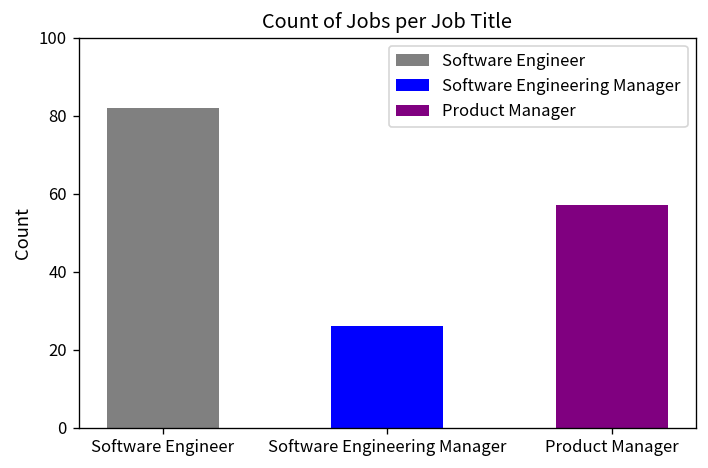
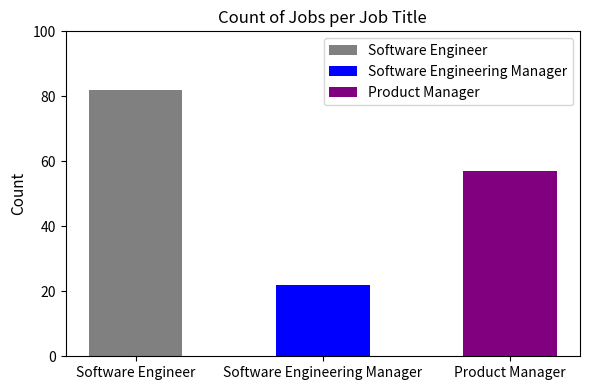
Software Engineering Manager: 26 -> 22
